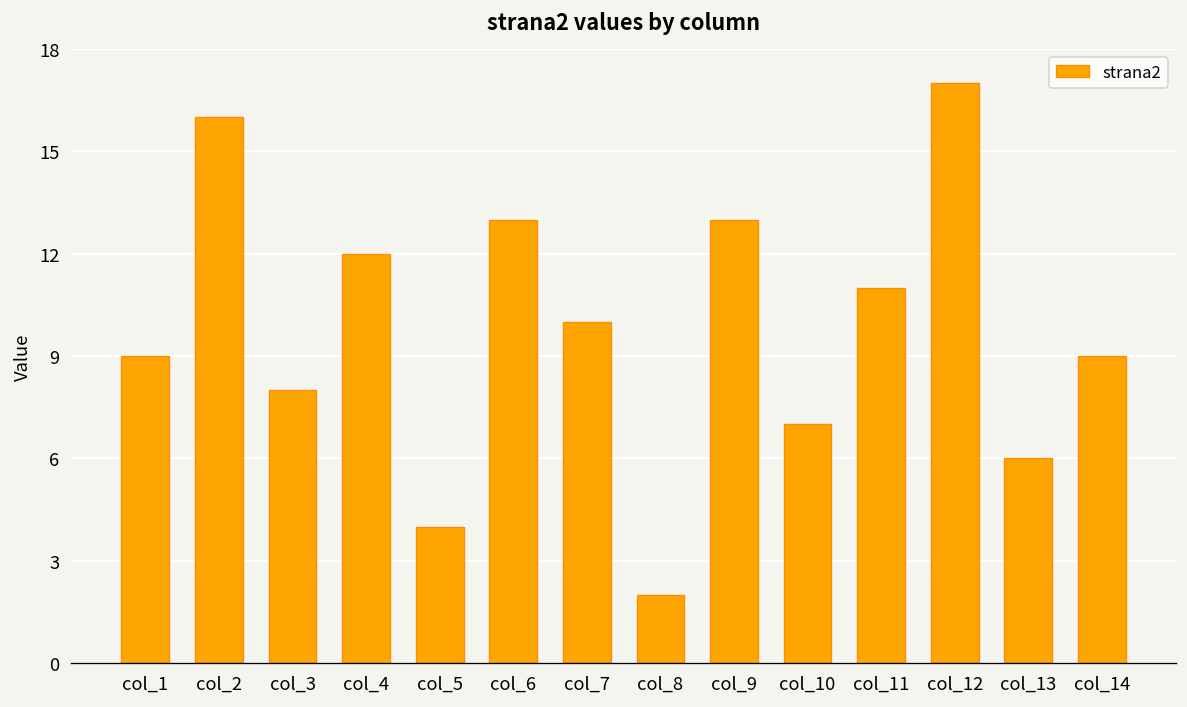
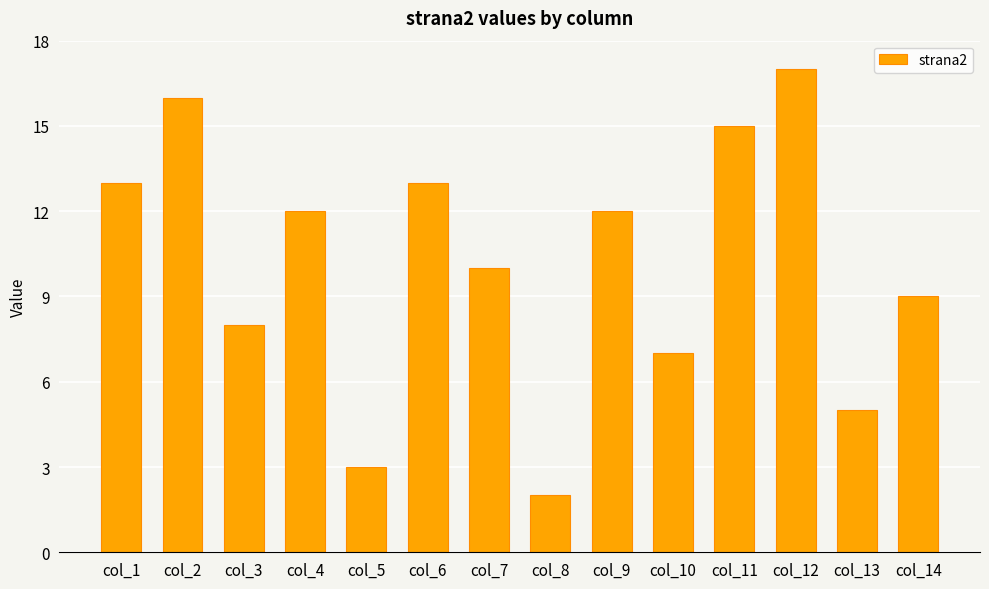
col_1: 9 -> 13
col_5: 4 -> 3
col_9: 13 -> 12
col_11: 11 -> 15
col_13: 6 -> 5
